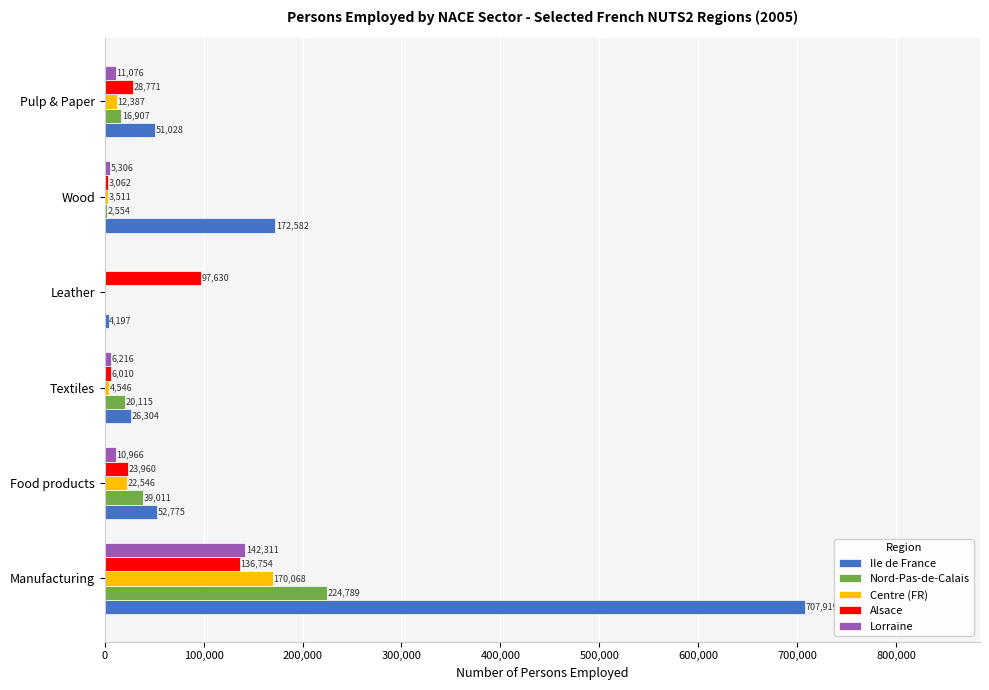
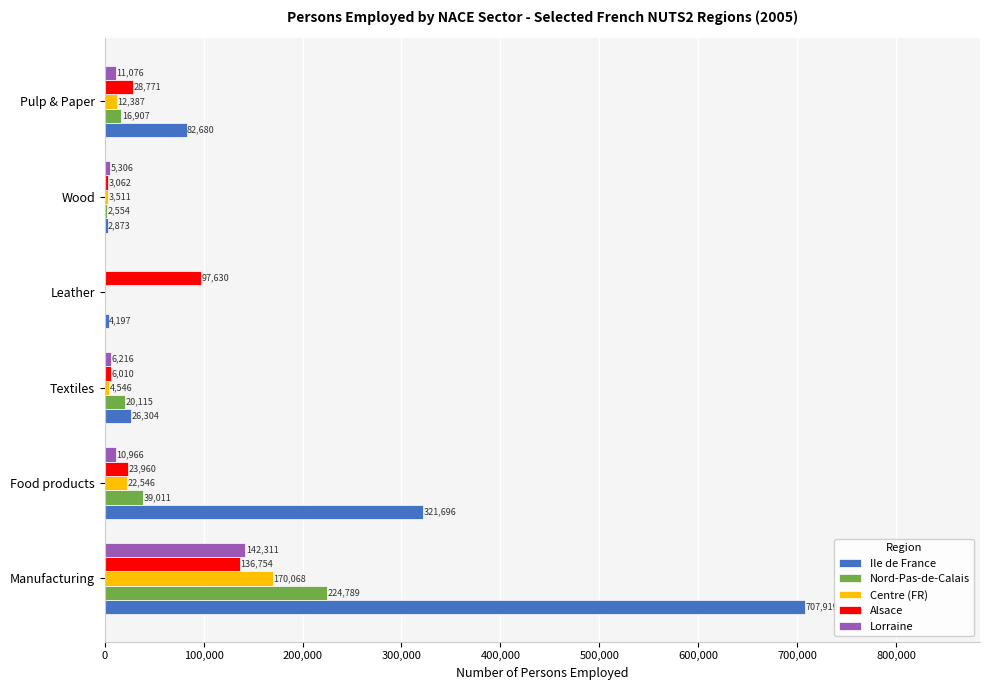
Ile de France, Pulp & Paper: 51,028 -> 82,680
Ile de France, Wood: 172,582 -> 2,873
Ile de France, Food products: 52,775 -> 321,696
